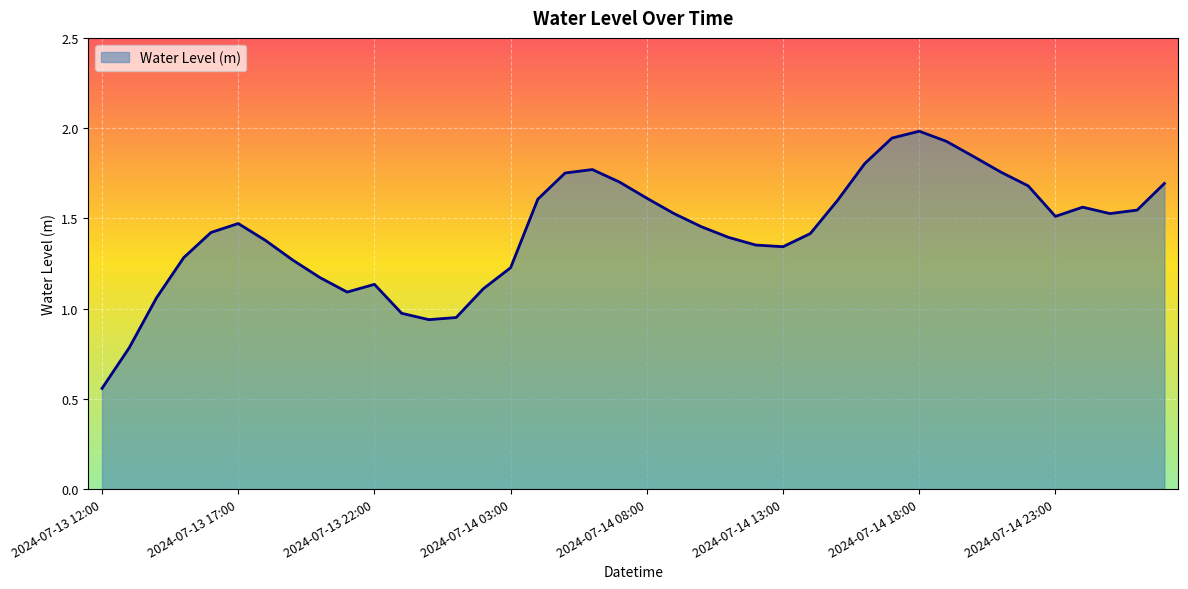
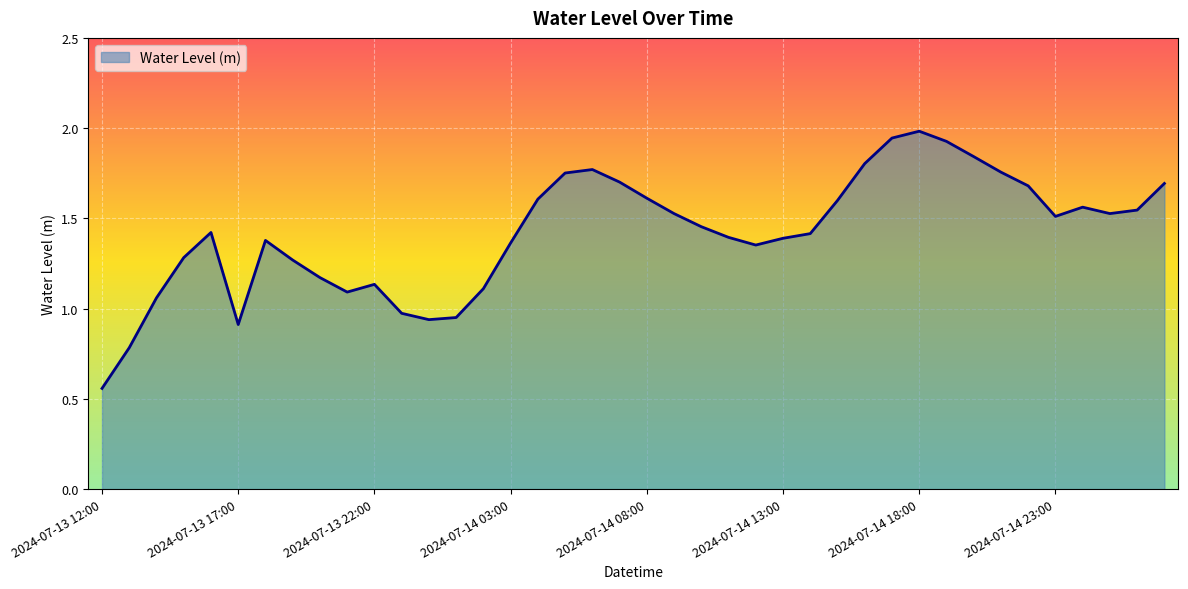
2024-07-13 17:00: 1.47 -> 0.91
2024-07-14 03:00: 1.23 -> 1.36
2024-07-14 13:00: 1.34 -> 1.39
